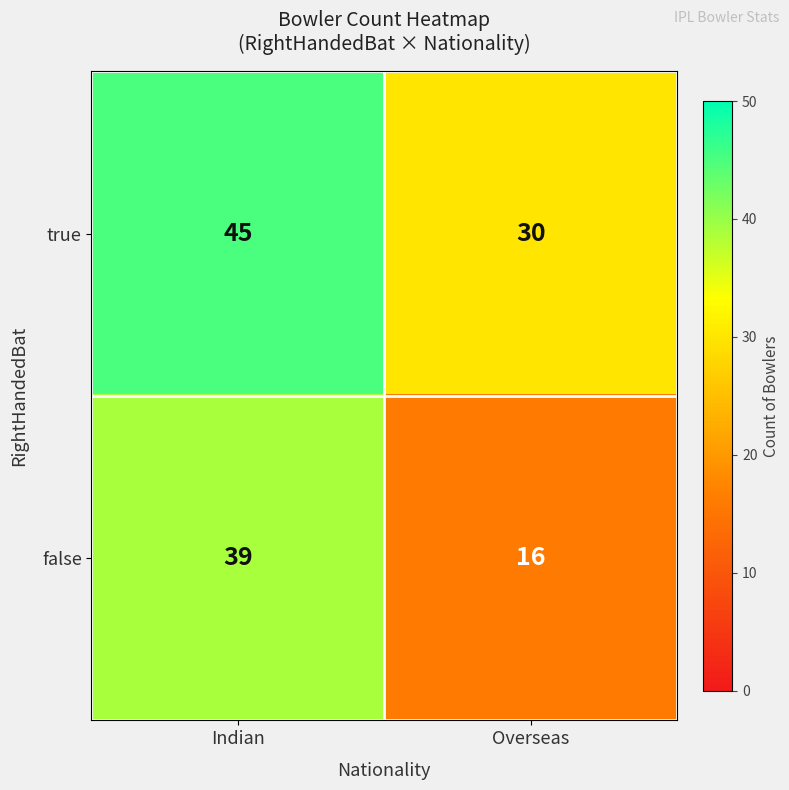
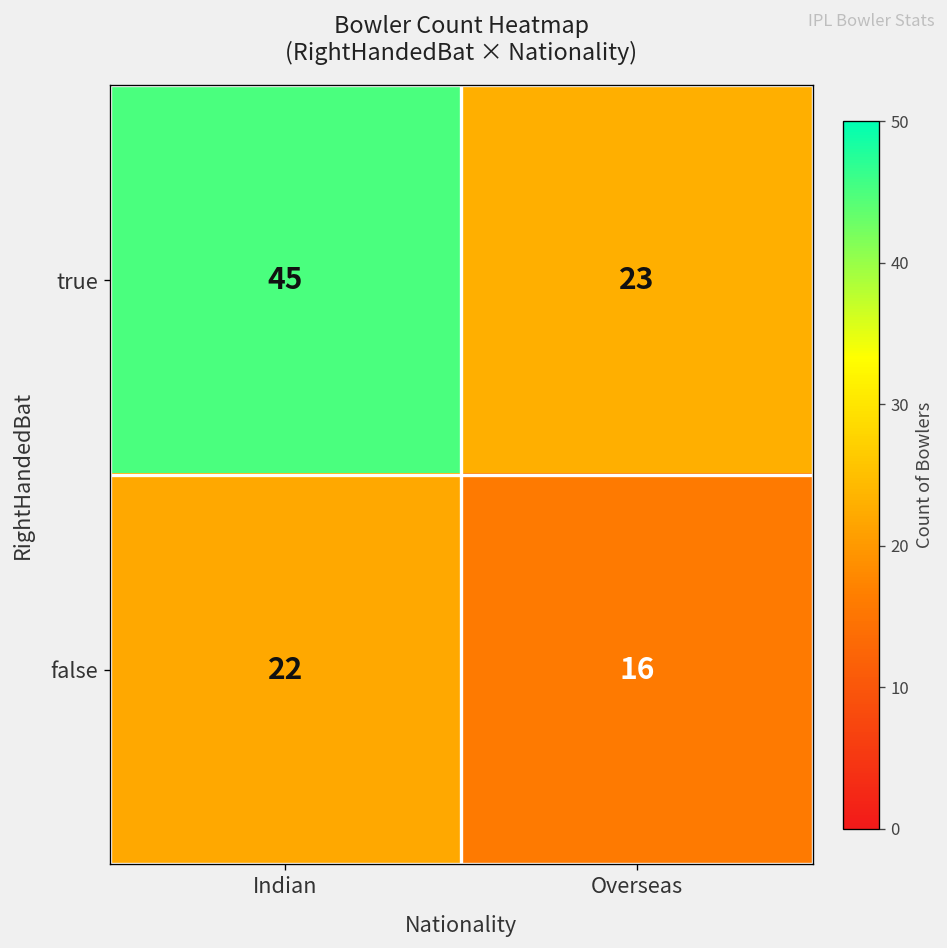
true, Overseas: 30 -> 23
false, Indian: 39 -> 22
